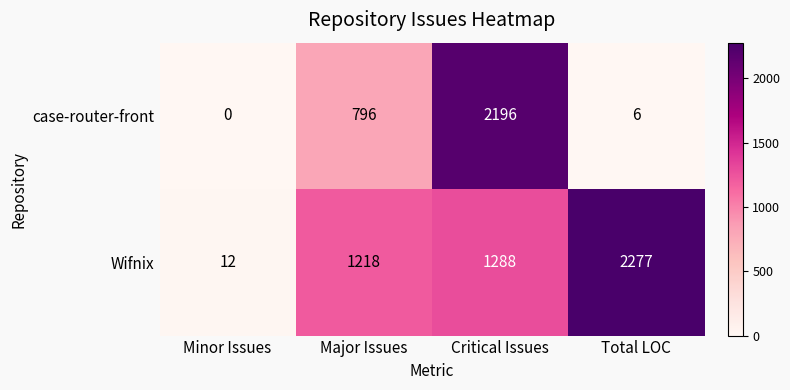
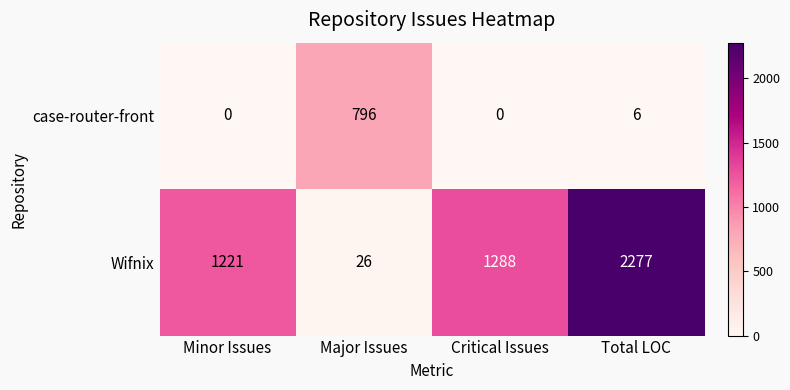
case-router-front, Critical Issues: 2196 -> 0
Wifnix, Minor Issues: 12 -> 1221
Wifnix, Major Issues: 1218 -> 26
